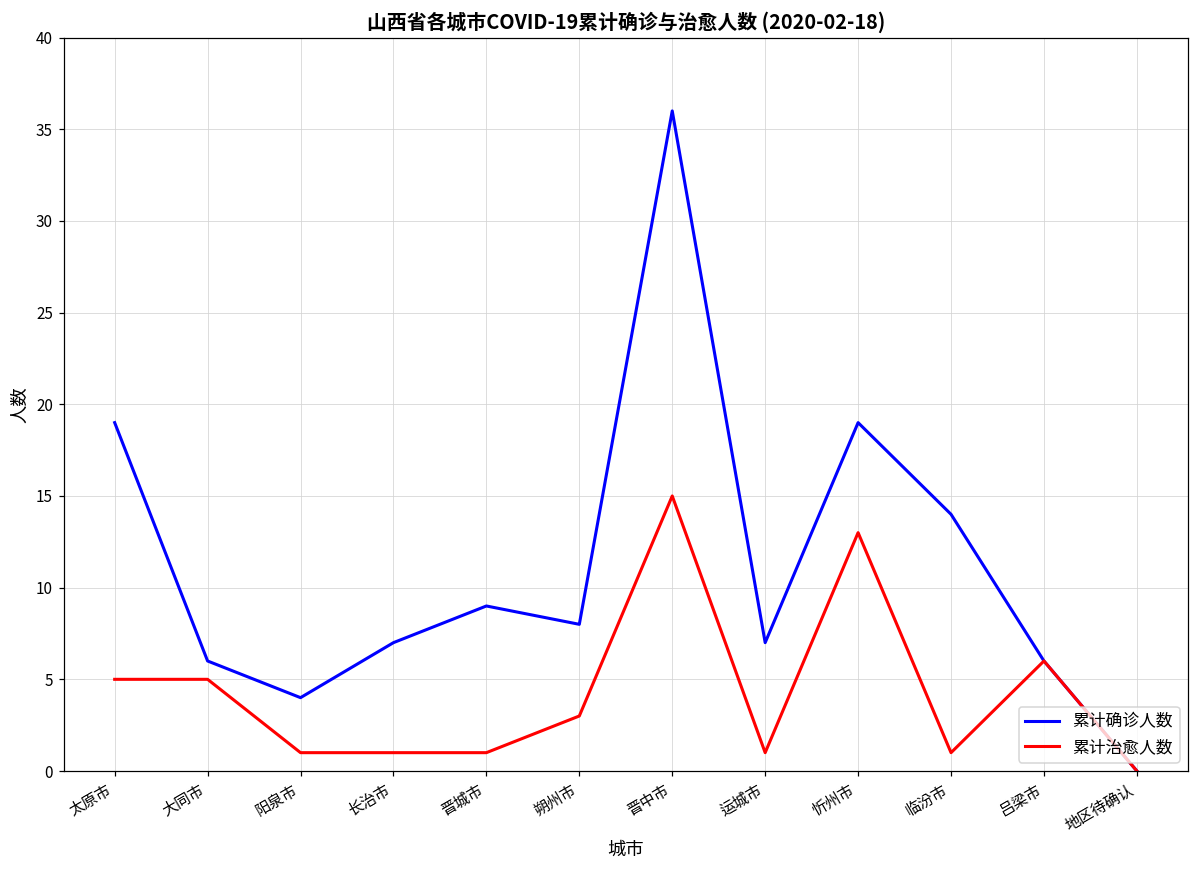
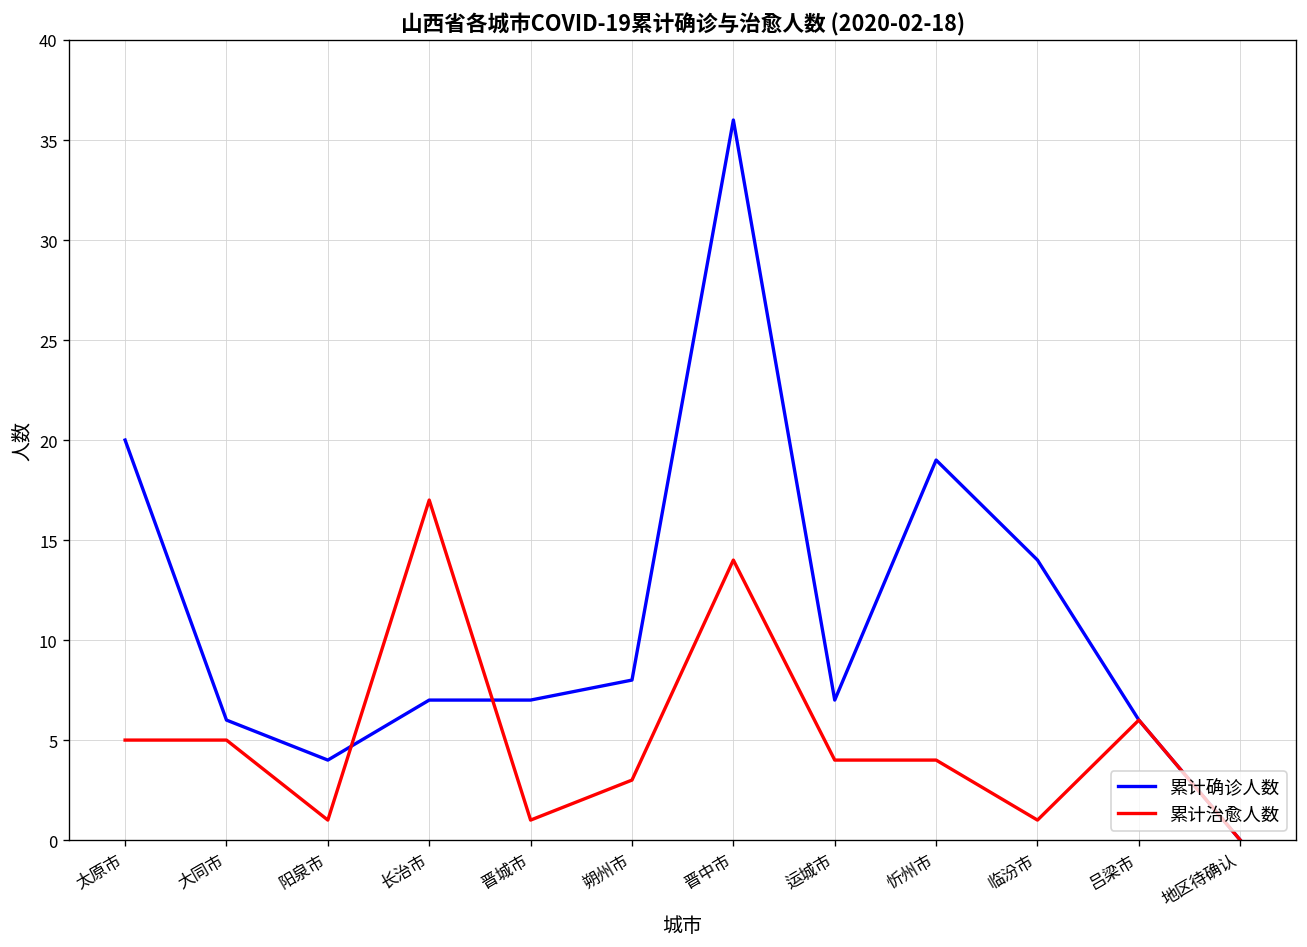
累计确诊人数, 太原市: 19 -> 20
累计治愈人数, 长治市: 1 -> 17
累计确诊人数, 晋城市: 9 -> 7
累计治愈人数, 晋中市: 15 -> 14
累计治愈人数, 运城市: 1 -> 4
累计治愈人数, 忻州市: 13 -> 4
